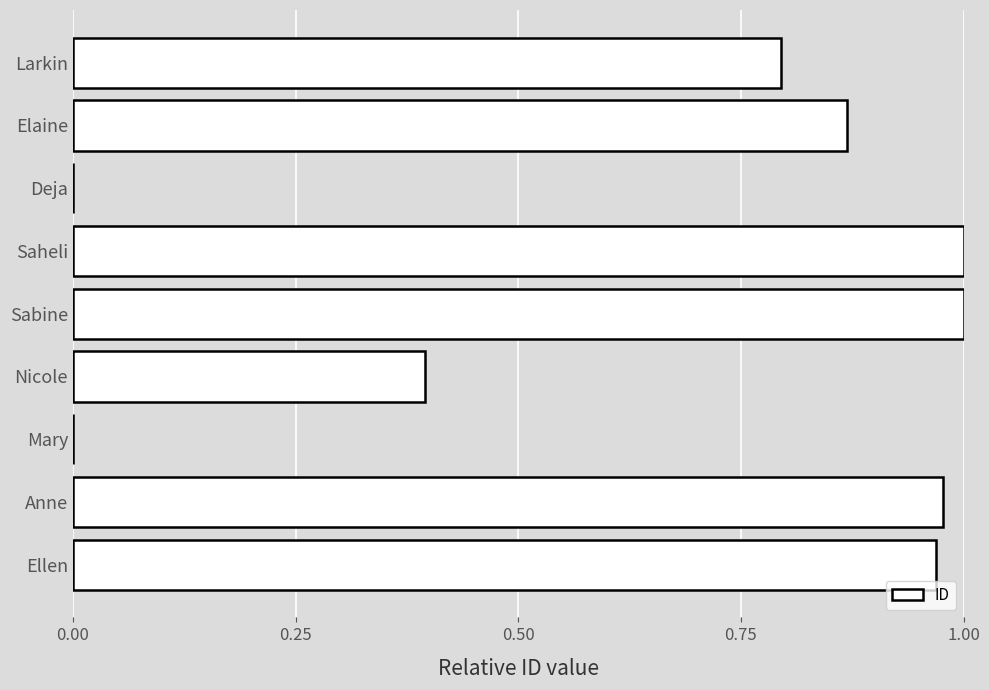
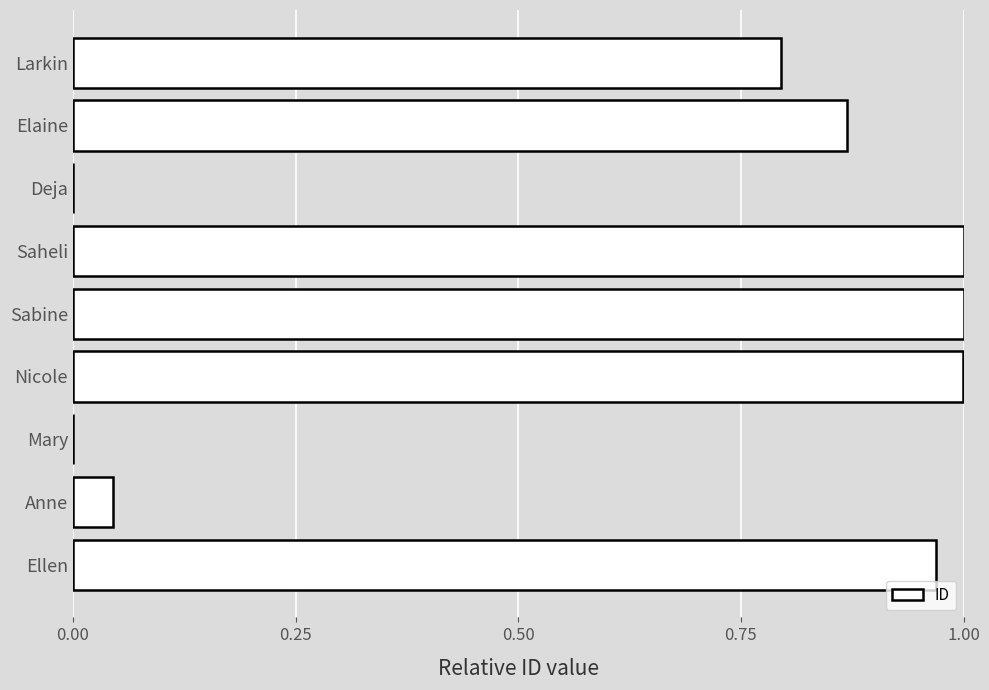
Nicole: 0.40 -> 1.00
Anne: 0.98 -> 0.05
